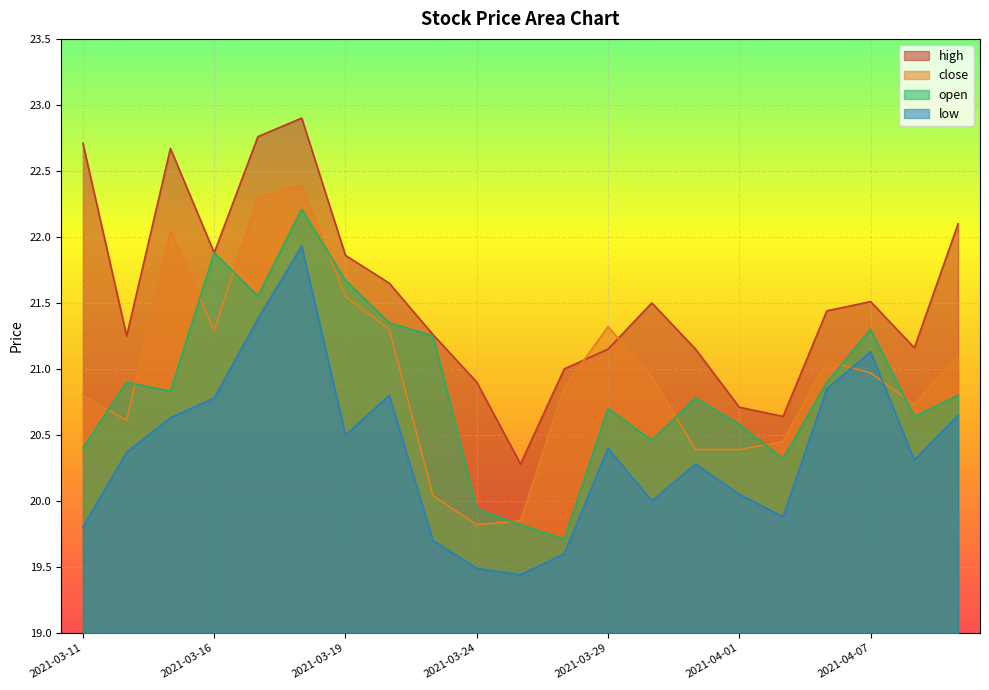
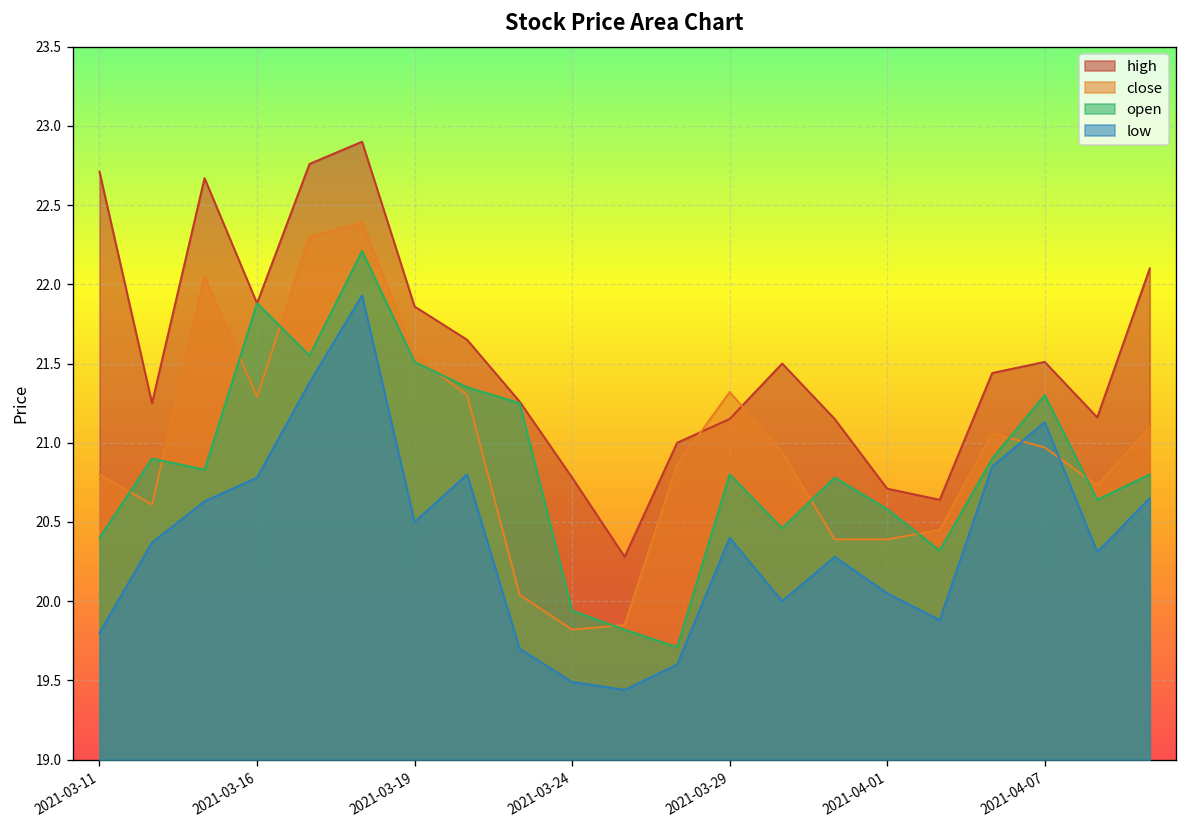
open, 2021-03-19: 21.67 -> 21.51
high, 2021-03-24: 20.90 -> 20.78
open, 2021-03-29: 20.7 -> 20.8
